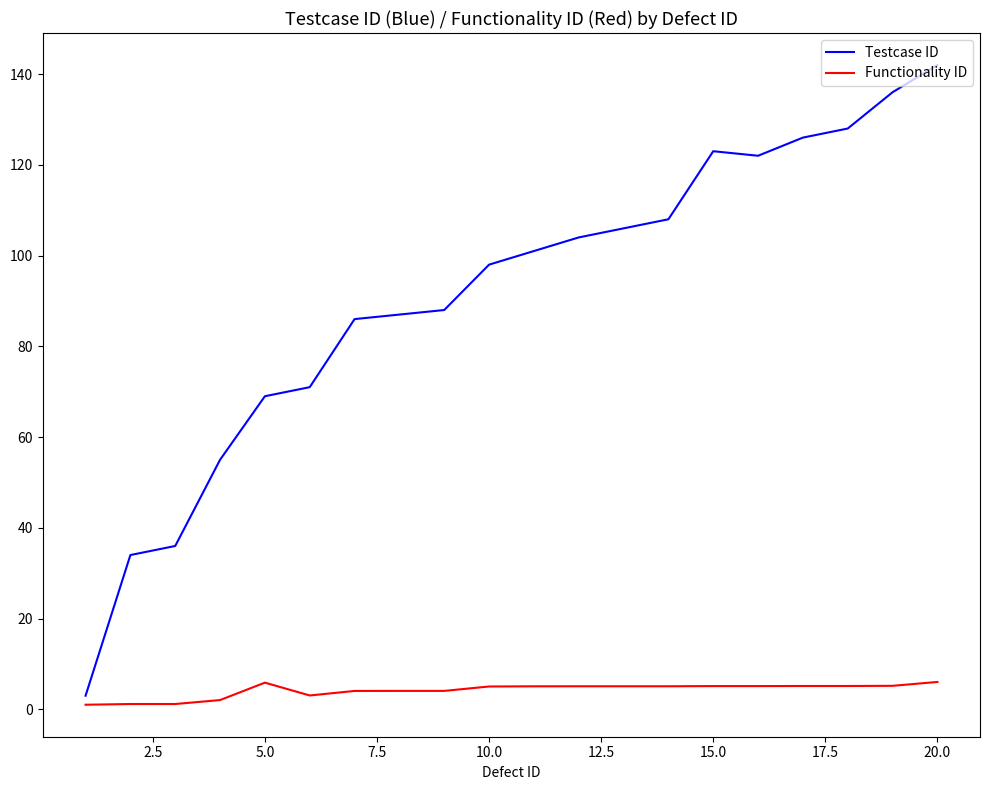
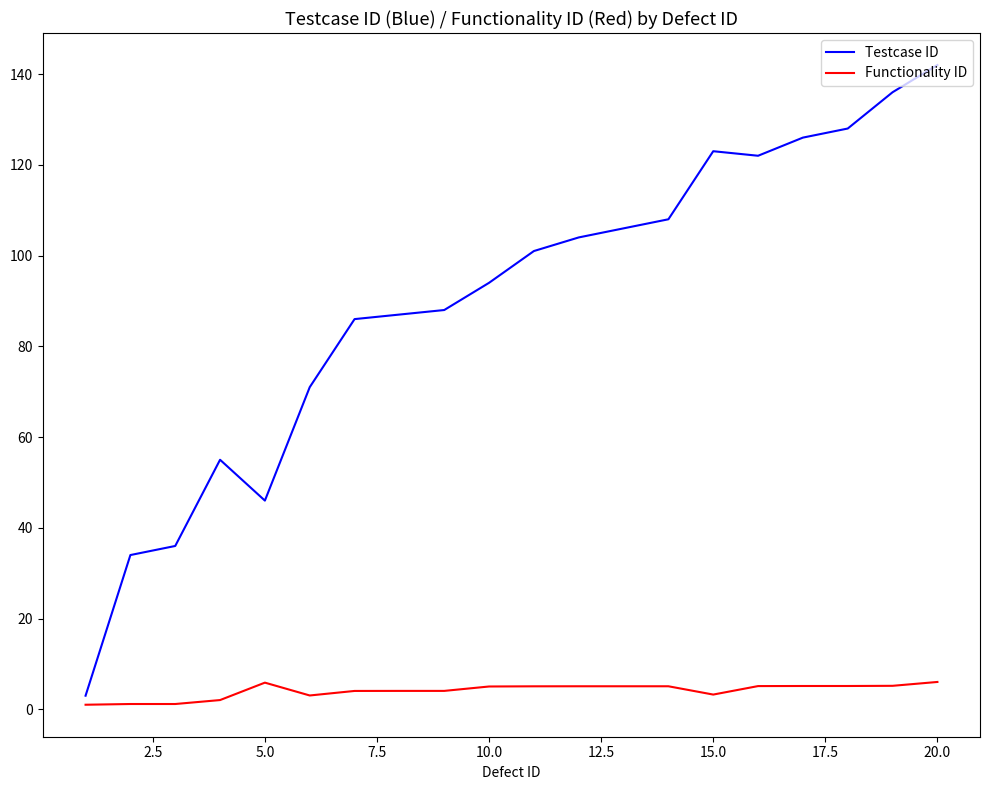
Testcase ID, 5.0: 69 -> 46
Testcase ID, 10.0: 98 -> 94
Functionality ID, 15.0: 5 -> 3
